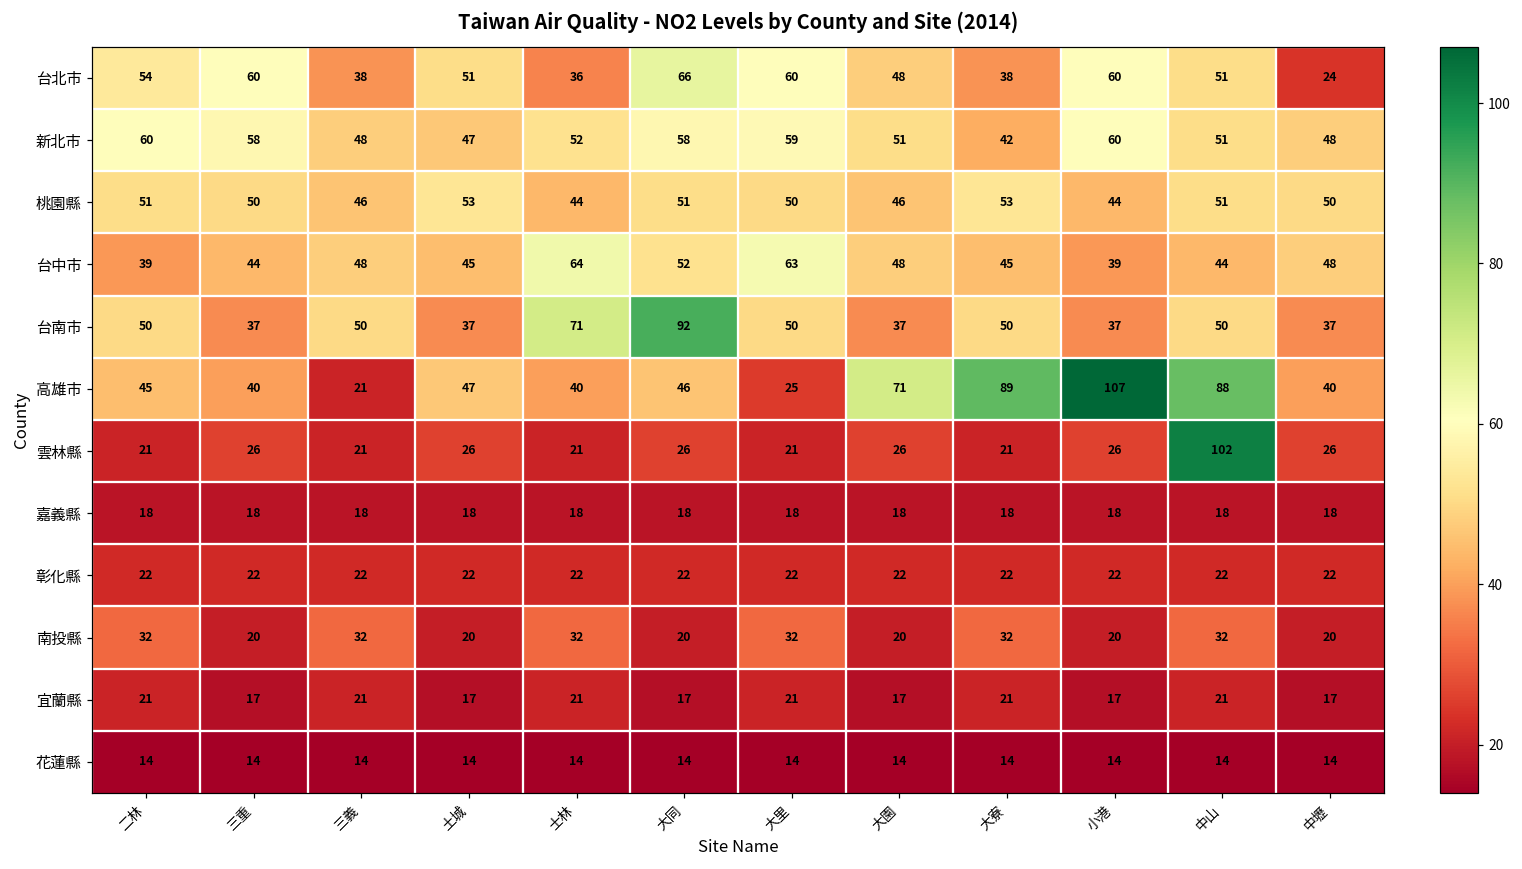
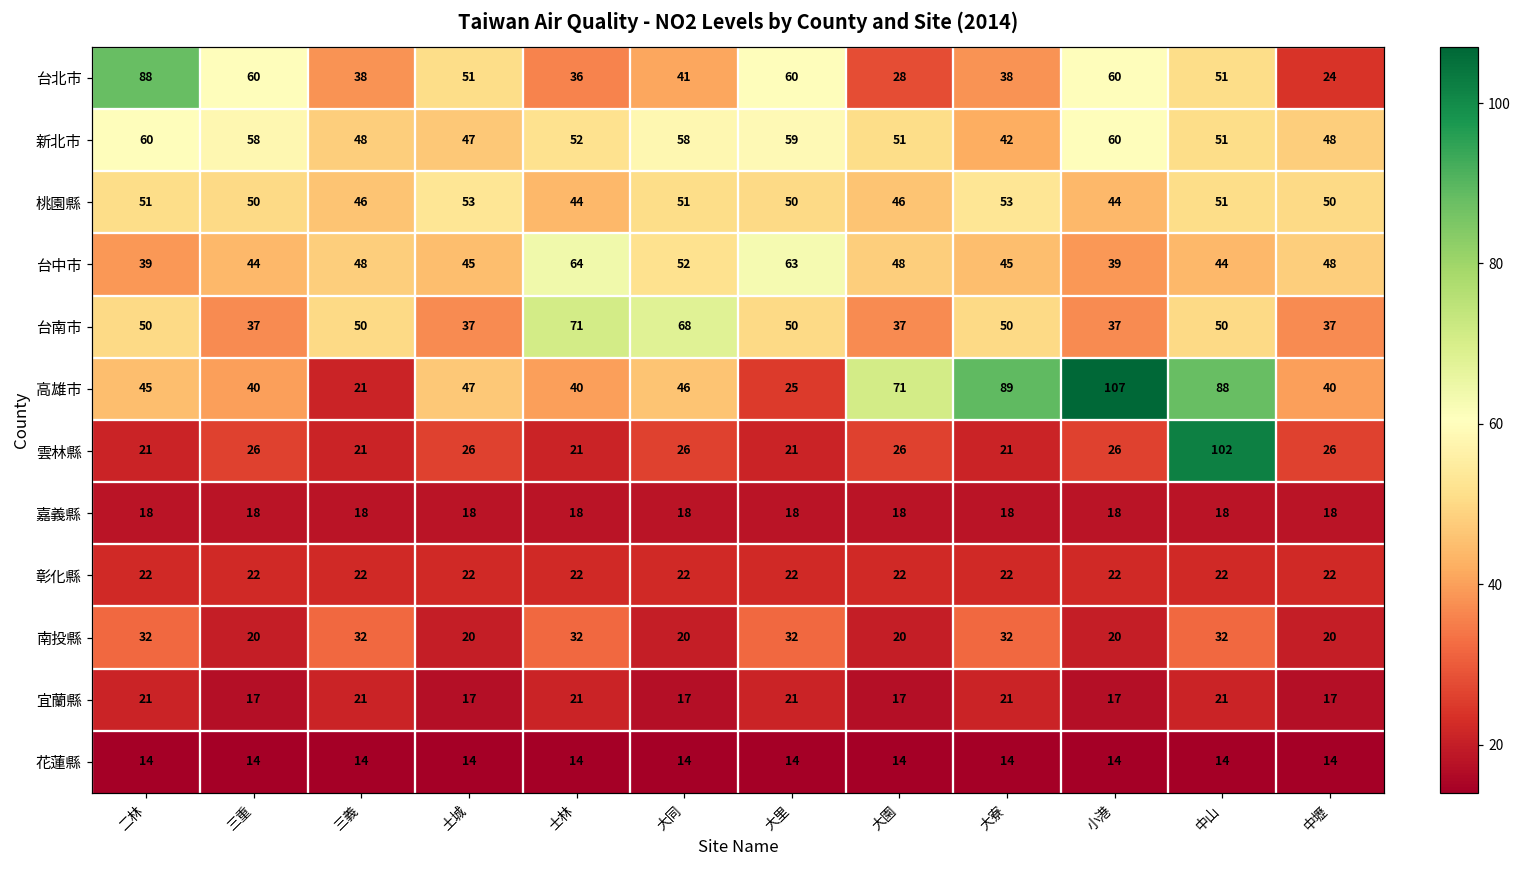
台北市, 二林: 54 -> 88
台北市, 大同: 66 -> 41
台北市, 大園: 48 -> 28
台南市, 大同: 92 -> 68
